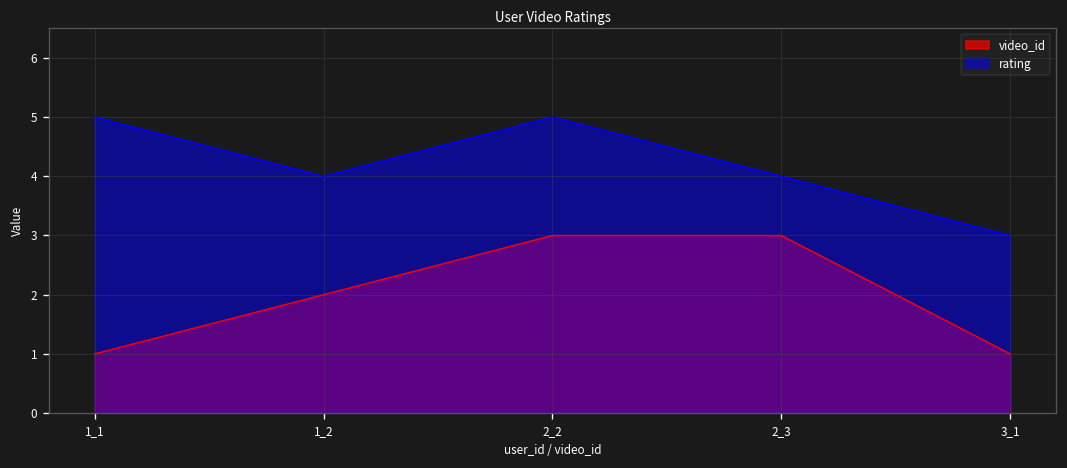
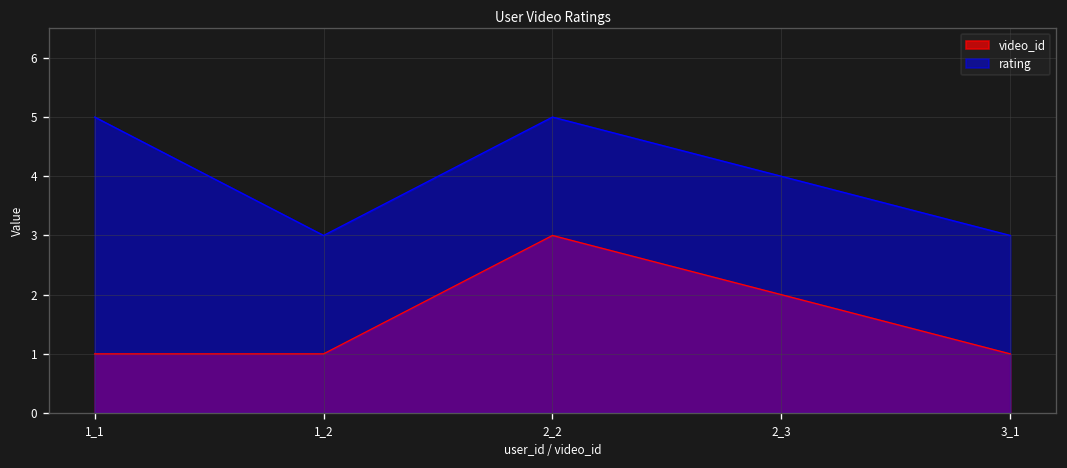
video_id, 1_2: 2 -> 1
rating, 1_2: 4 -> 3
video_id, 2_3: 3 -> 2
